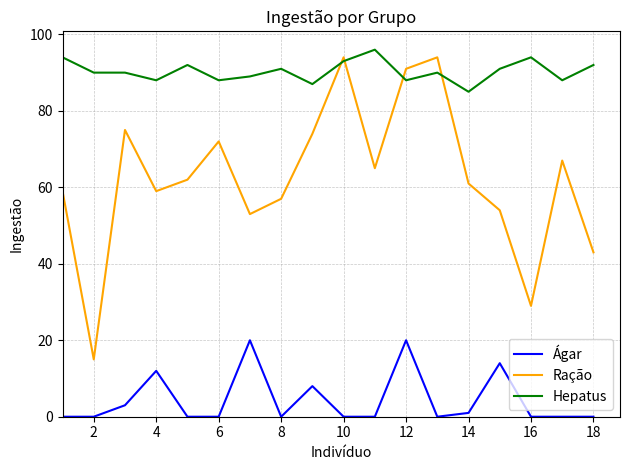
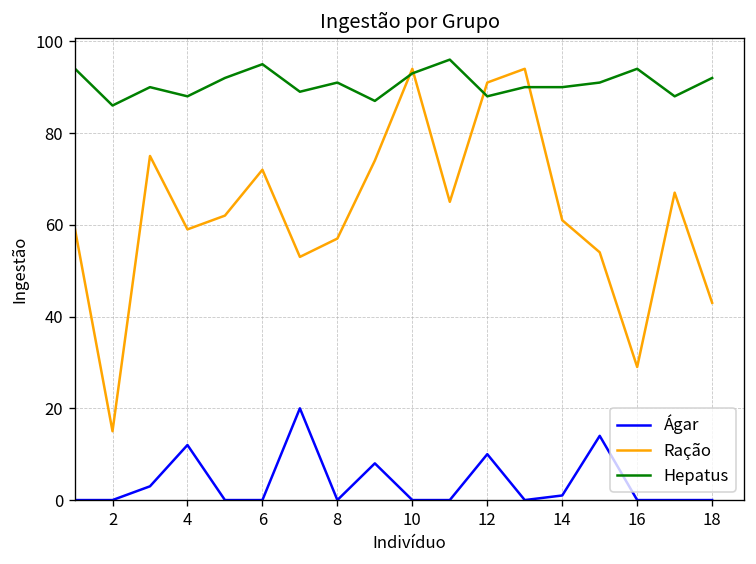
Hepatus, 2: 90 -> 86
Hepatus, 6: 88 -> 95
Ágar, 12: 20 -> 10
Hepatus, 14: 85 -> 90
